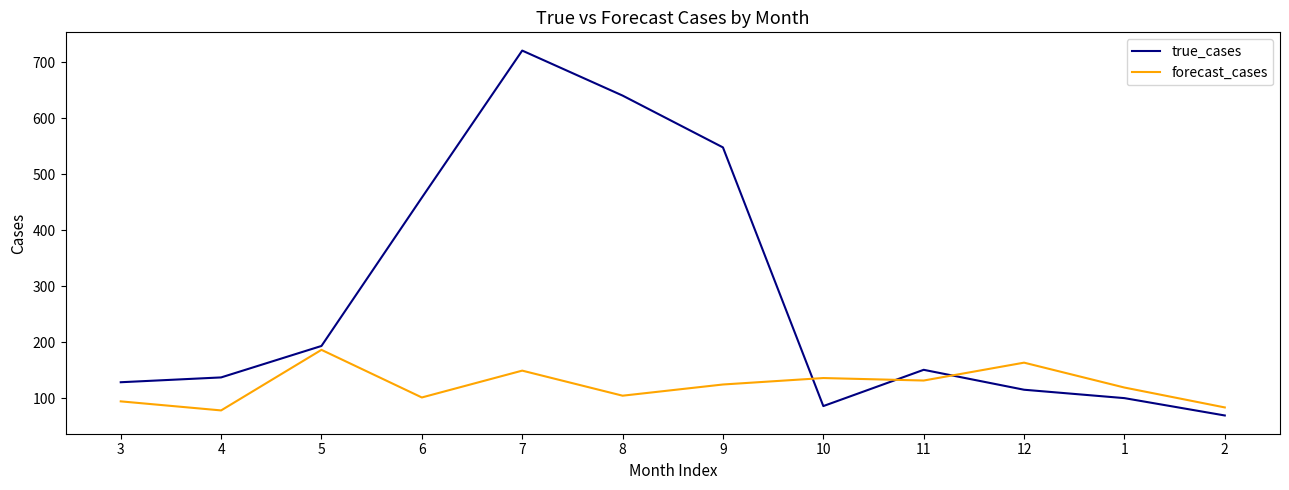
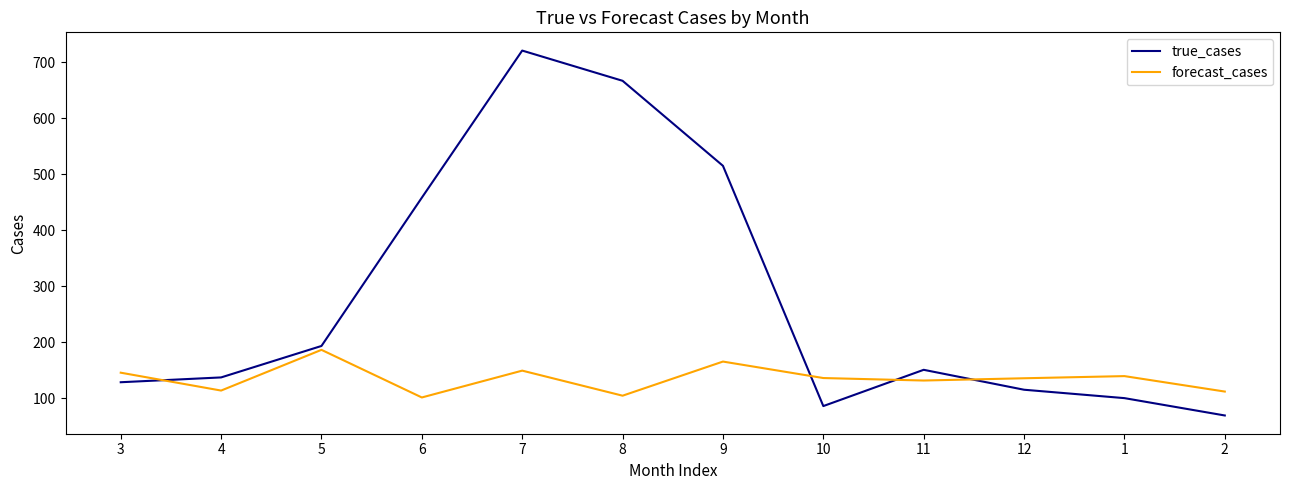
forecast_cases, 3: 90 -> 150
forecast_cases, 4: 80 -> 110
true_cases, 8: 640 -> 670
true_cases, 9: 550 -> 520
forecast_cases, 9: 120 -> 170
forecast_cases, 12: 160 -> 140
forecast_cases, 1: 120 -> 140
forecast_cases, 2: 80 -> 110
